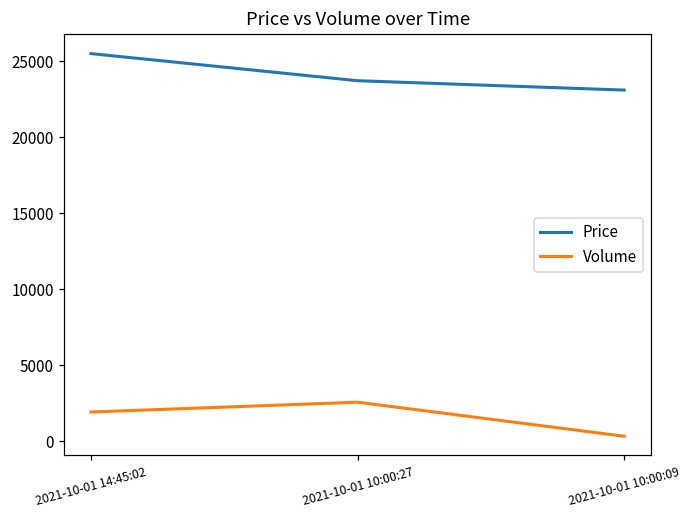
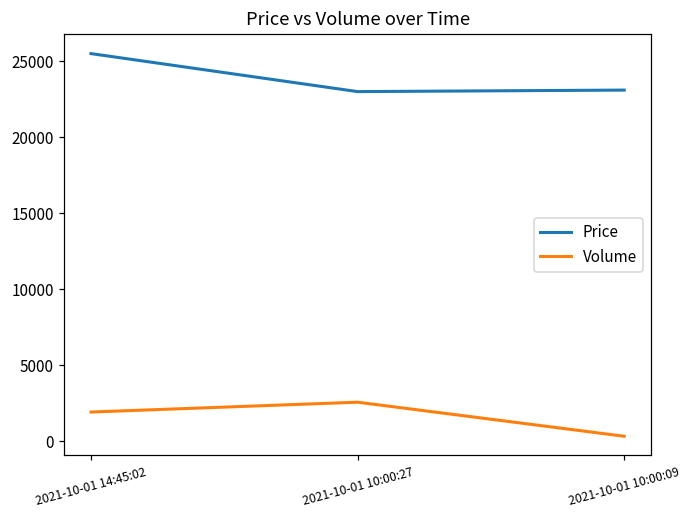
Price, 2021-10-01 10:00:27: 23700 -> 23000
